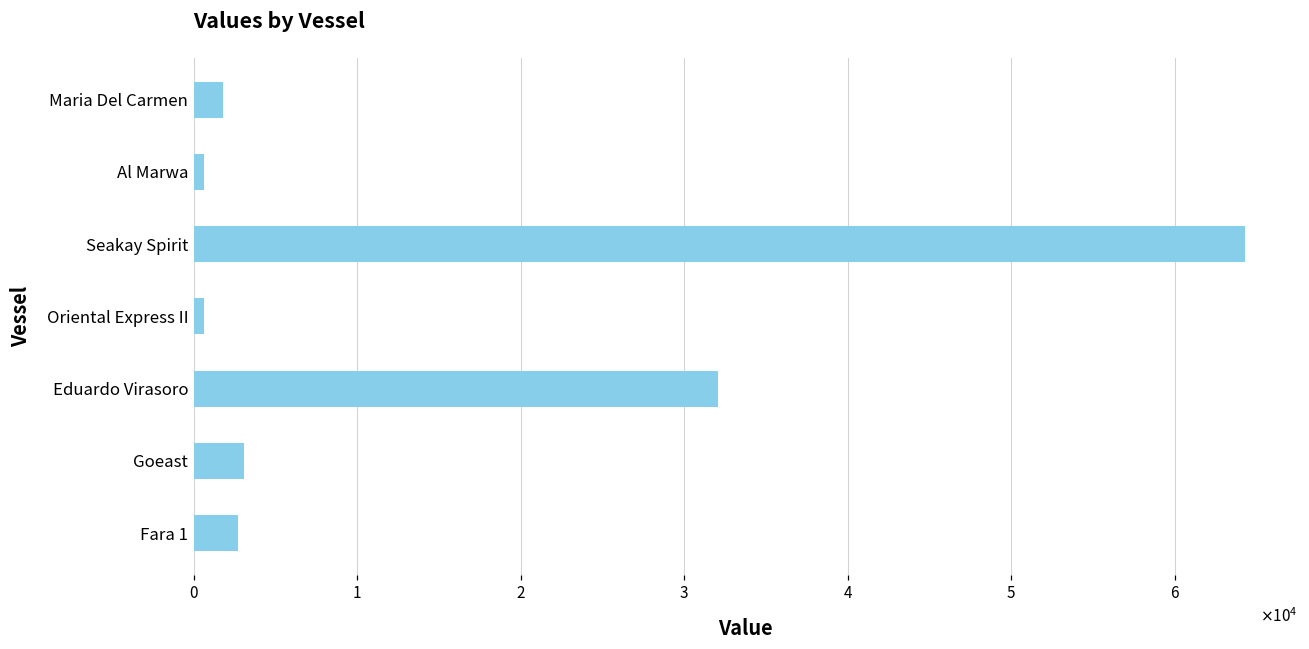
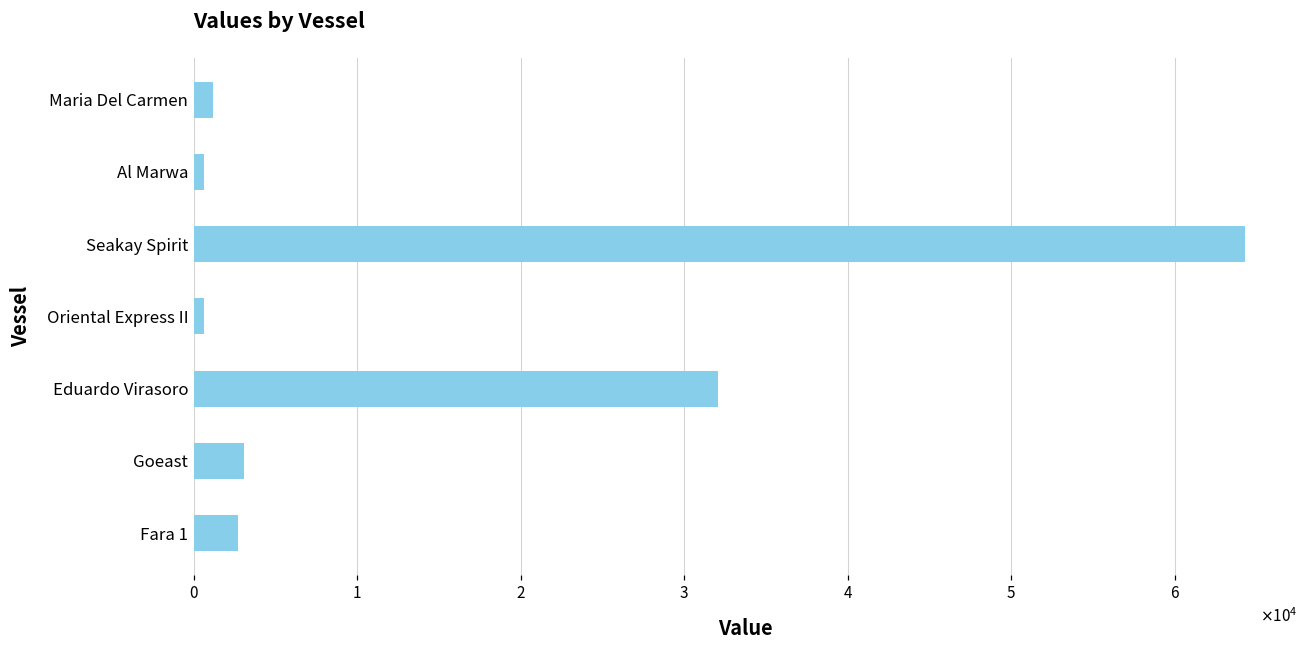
Maria Del Carmen: 1800 -> 1200
